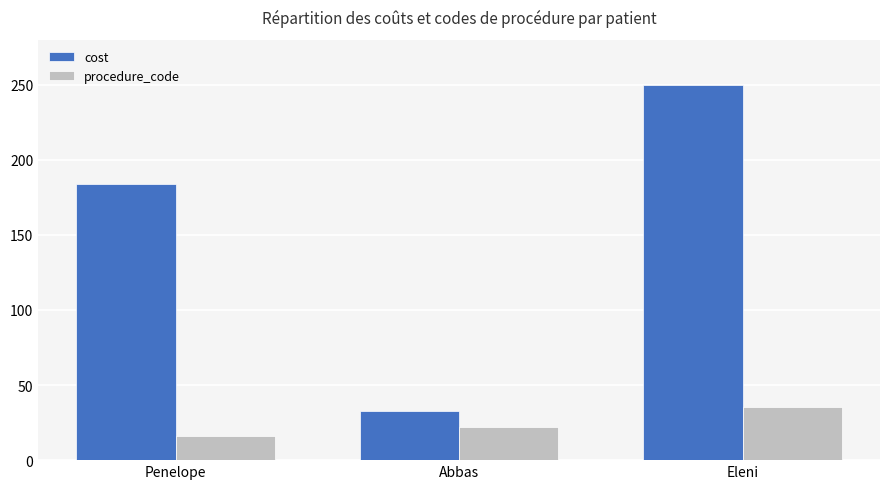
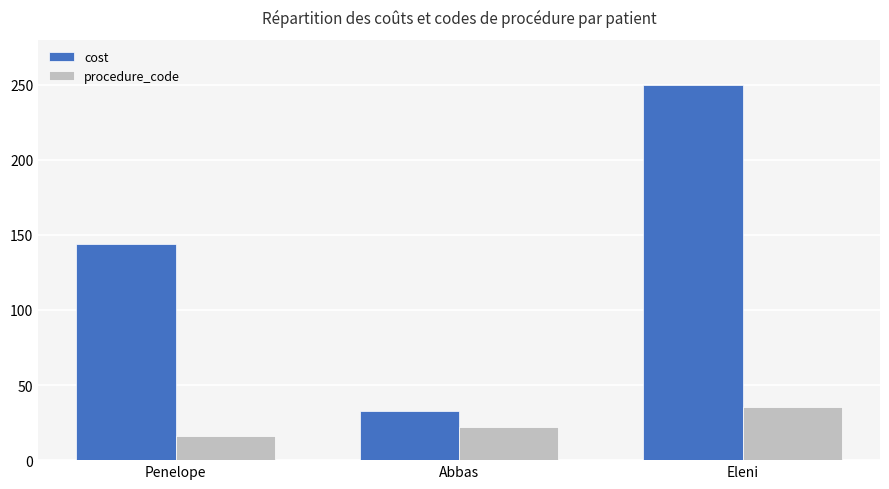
cost, Penelope: 184 -> 144
